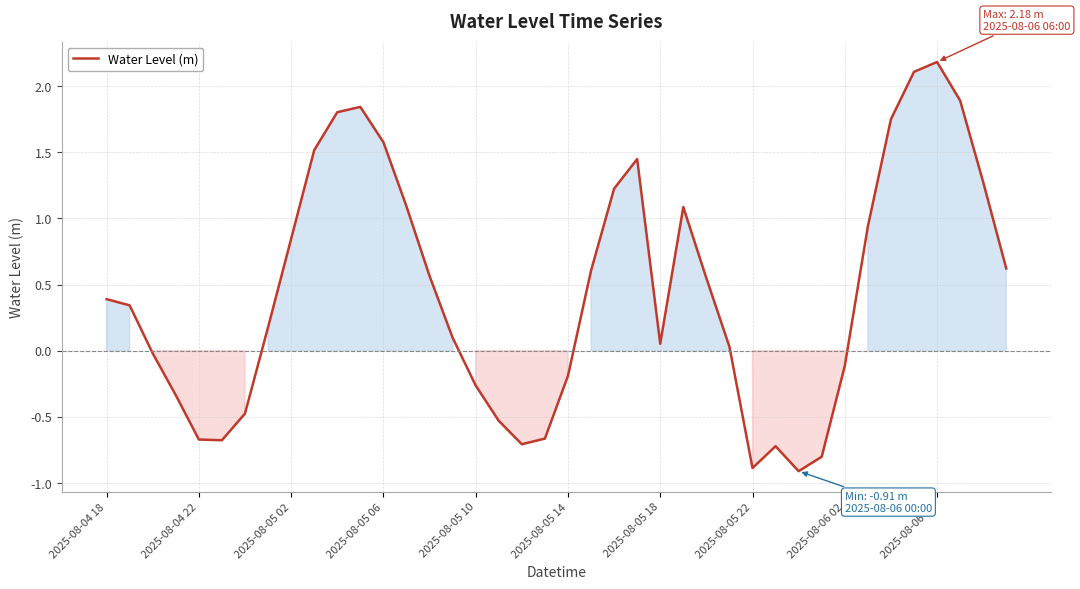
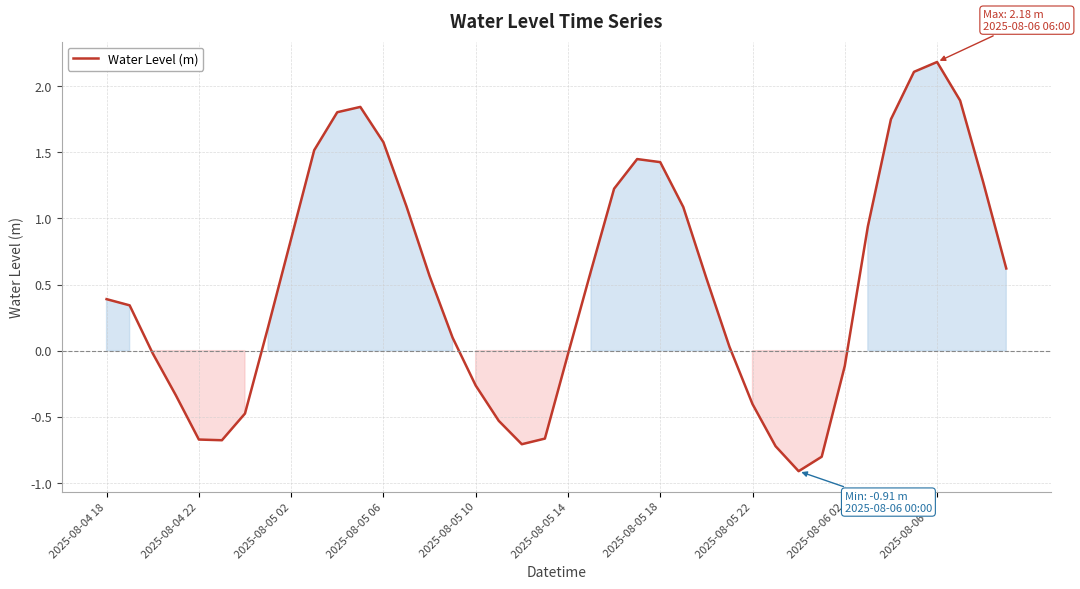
2025-08-05 14: -0.19 -> -0.03
2025-08-05 18: 0.05 -> 1.43
2025-08-05 22: -0.89 -> -0.40
